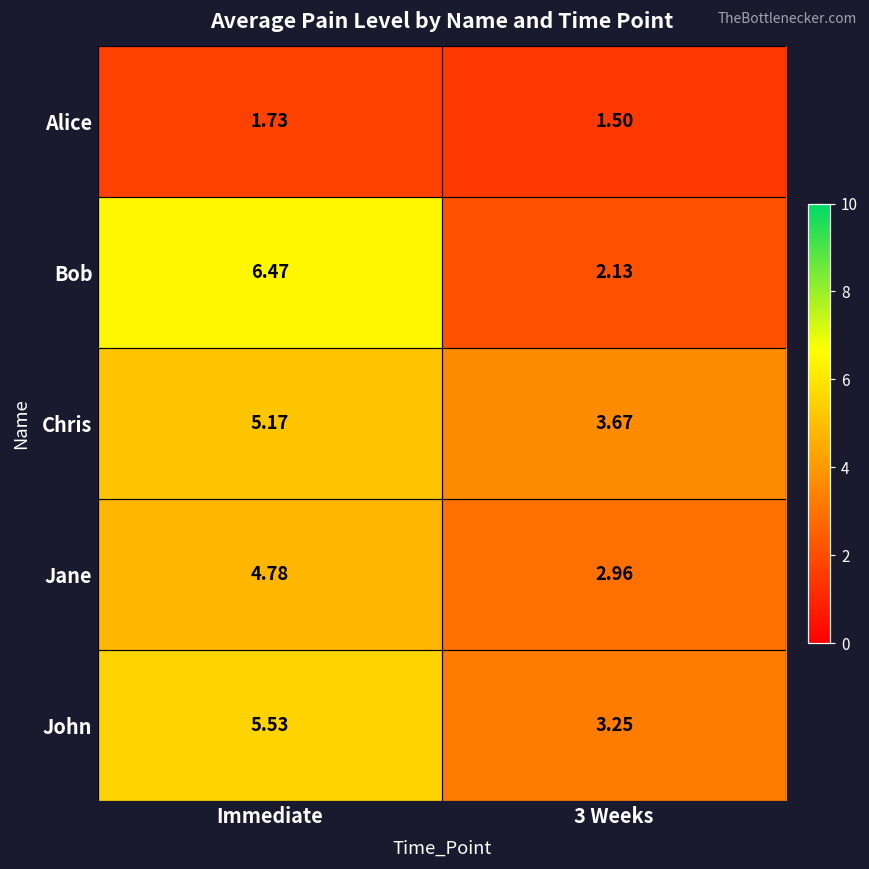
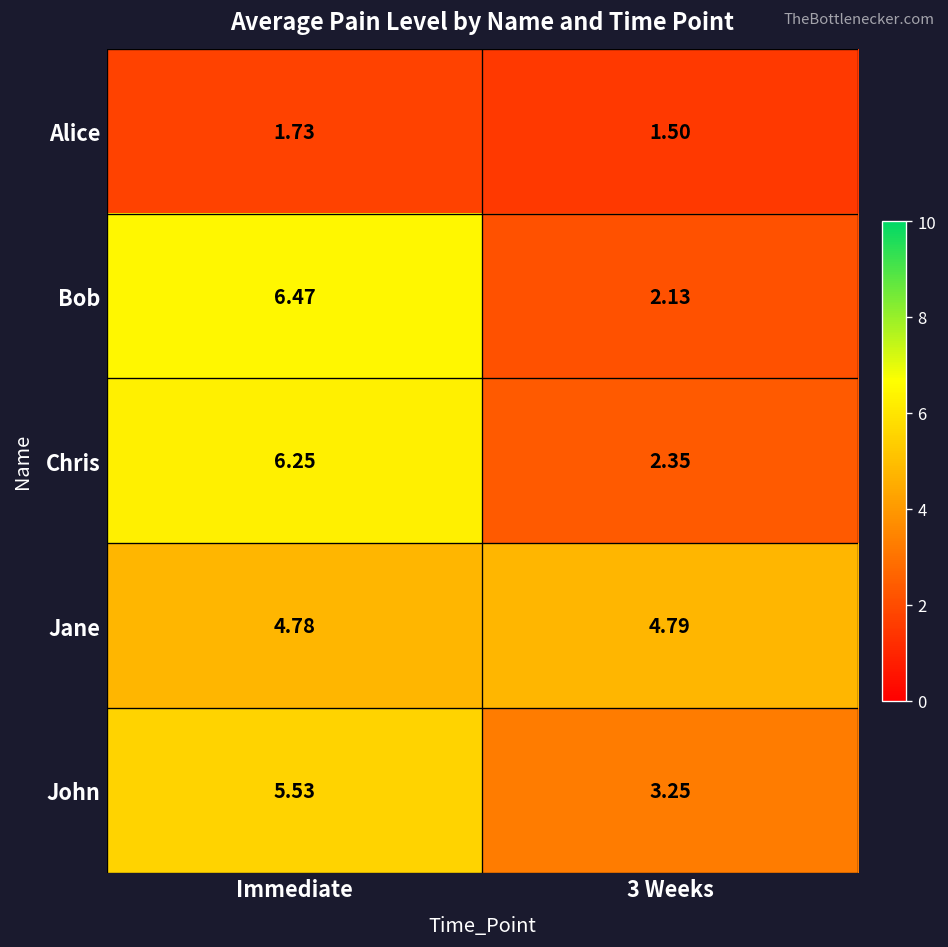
Chris, Immediate: 5.17 -> 6.25
Chris, 3 Weeks: 3.67 -> 2.35
Jane, 3 Weeks: 2.96 -> 4.79
